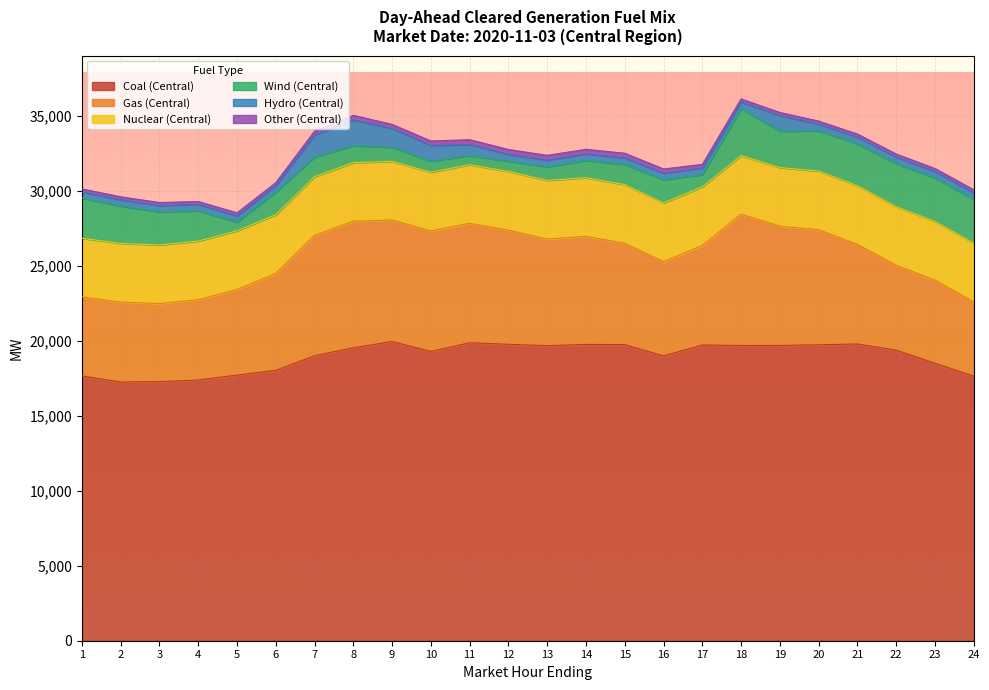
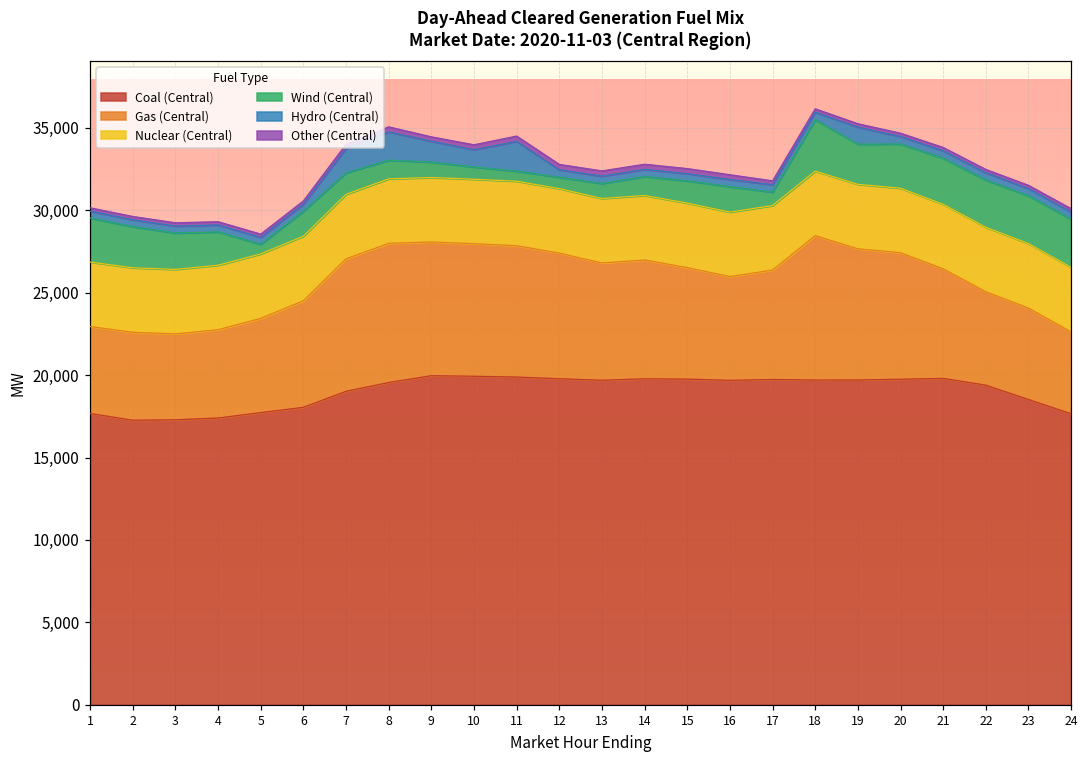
Coal (Central), 10: 19,300 -> 19,900
Hydro (Central), 11: 700 -> 1,800
Coal (Central), 16: 19,000 -> 19,700
